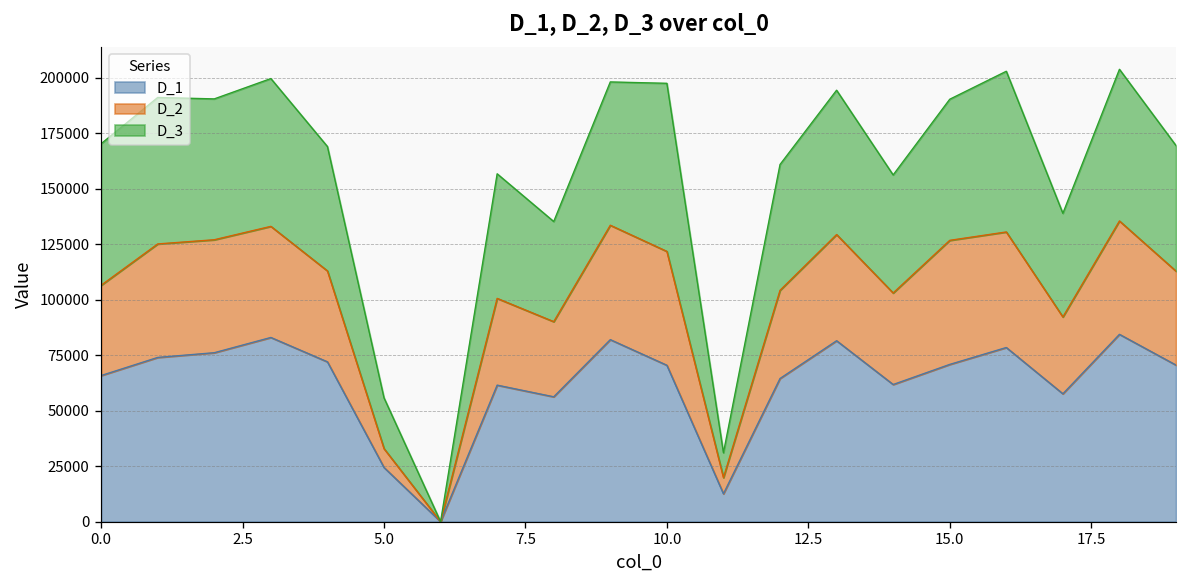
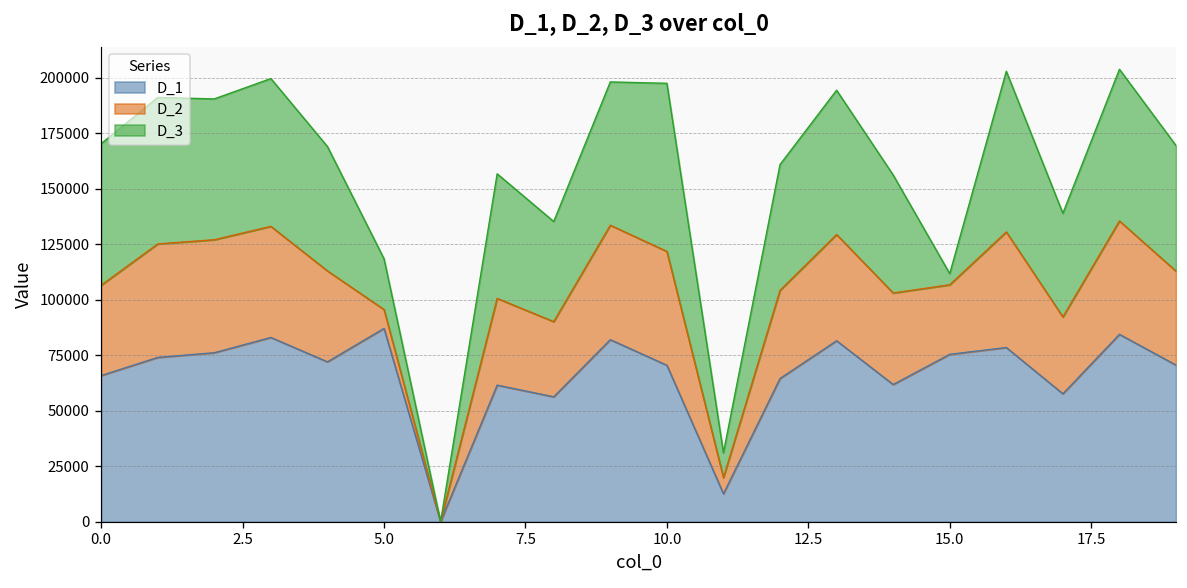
D_1, 5.0: 24000 -> 87000
D_1, 15.0: 71000 -> 75000
D_2, 15.0: 56000 -> 31000
D_3, 15.0: 64000 -> 5000
